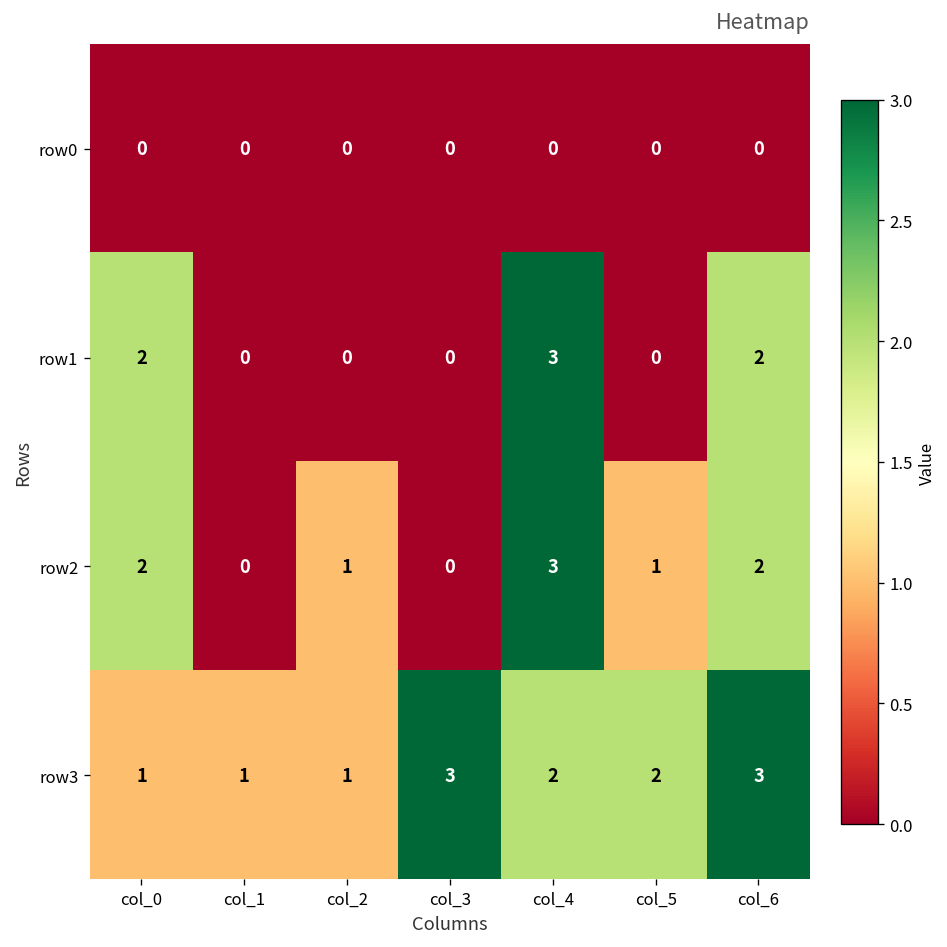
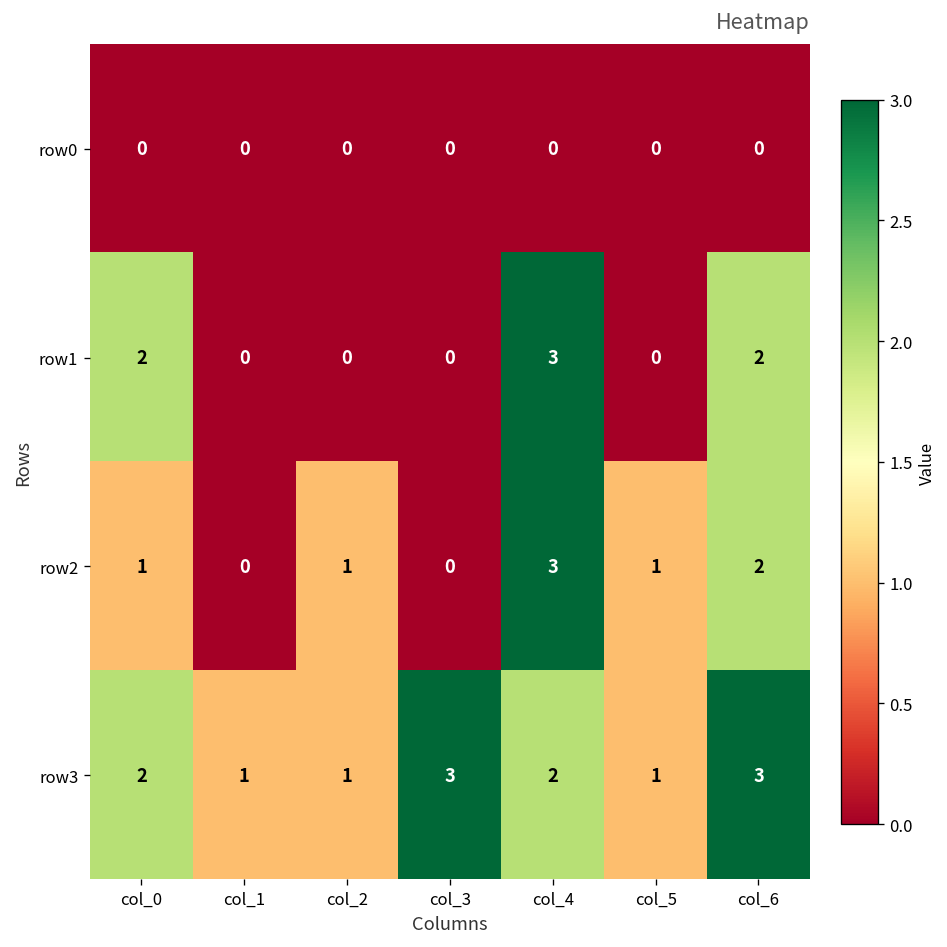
row2, col_0: 2 -> 1
row3, col_0: 1 -> 2
row3, col_5: 2 -> 1
